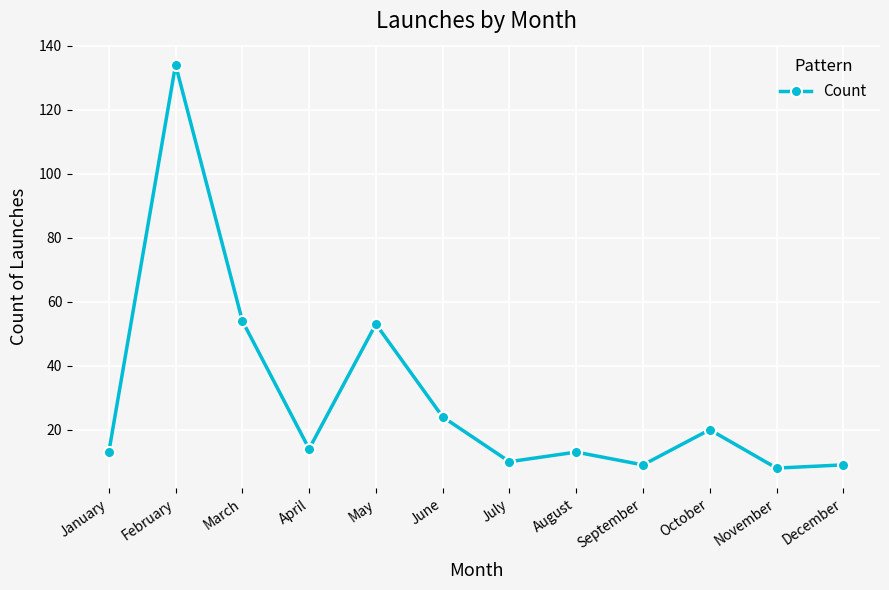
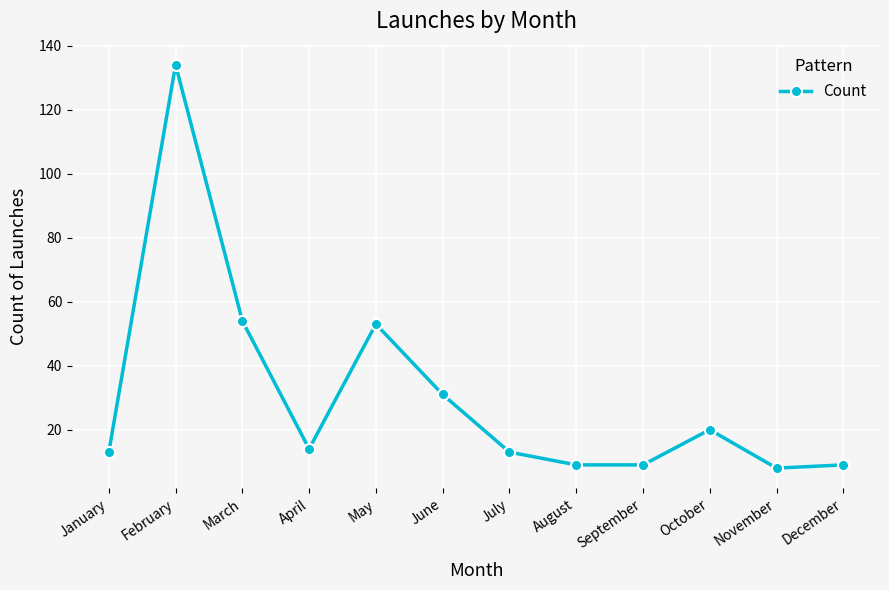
June: 24 -> 31
July: 10 -> 13
August: 13 -> 9
